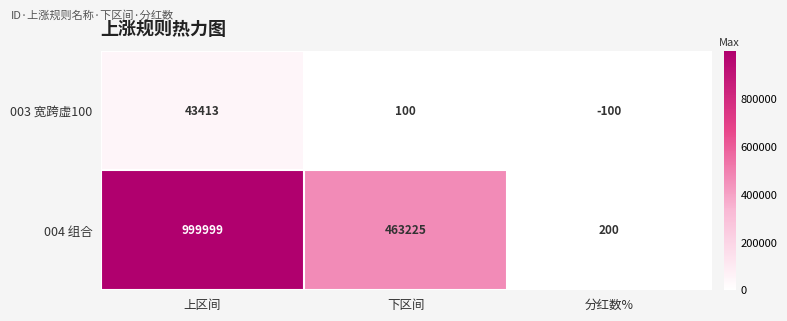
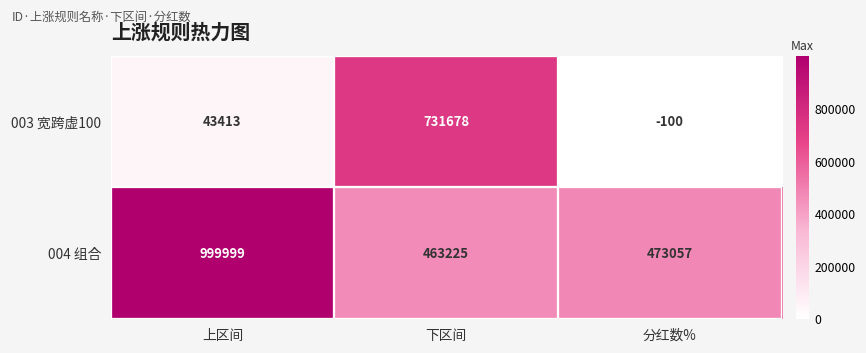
003 宽跨虚100, 下区间: 100 -> 731678
004 组合, 分红数%: 200 -> 473057
